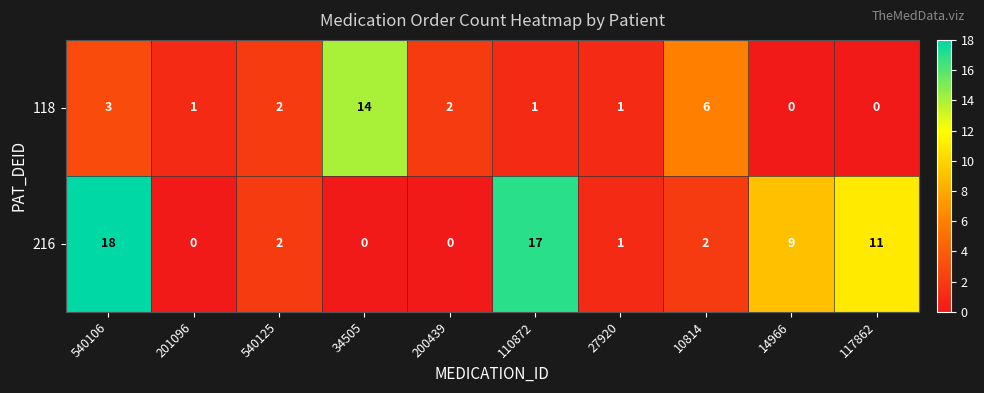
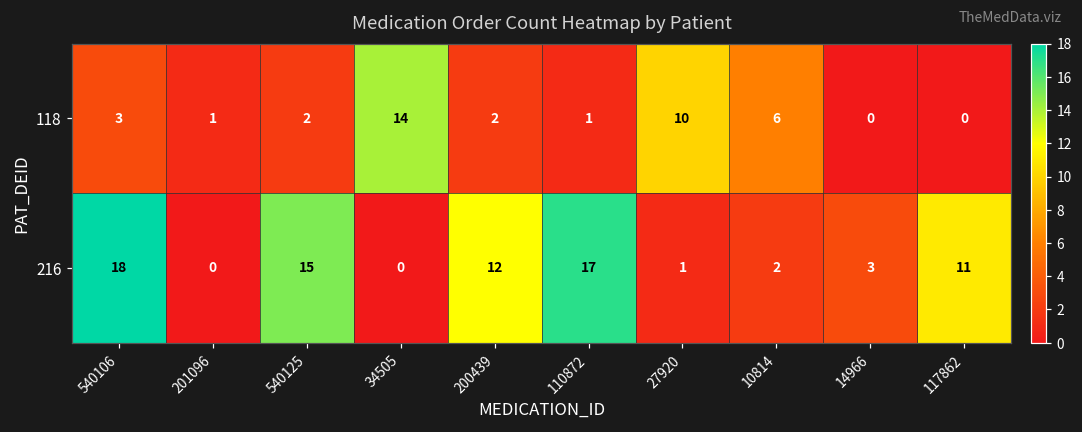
118, 27920: 1 -> 10
216, 540125: 2 -> 15
216, 200439: 0 -> 12
216, 14966: 9 -> 3
